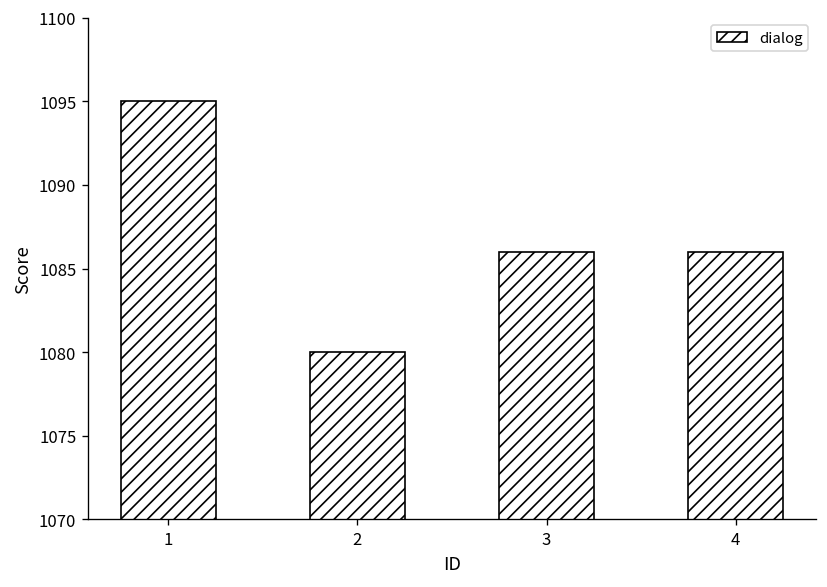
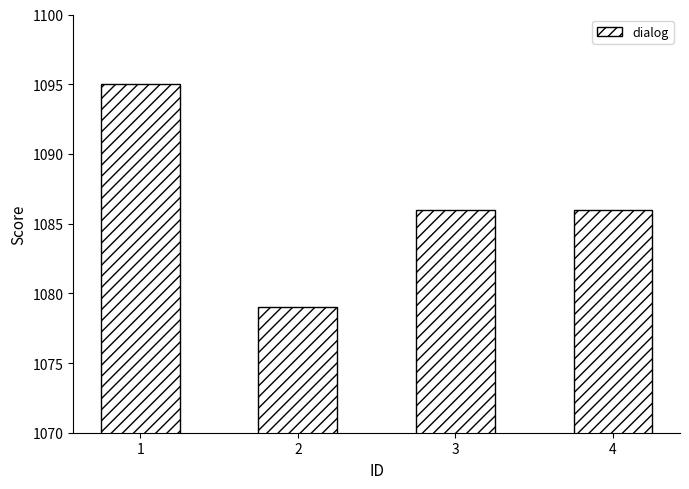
2: 1080 -> 1079
